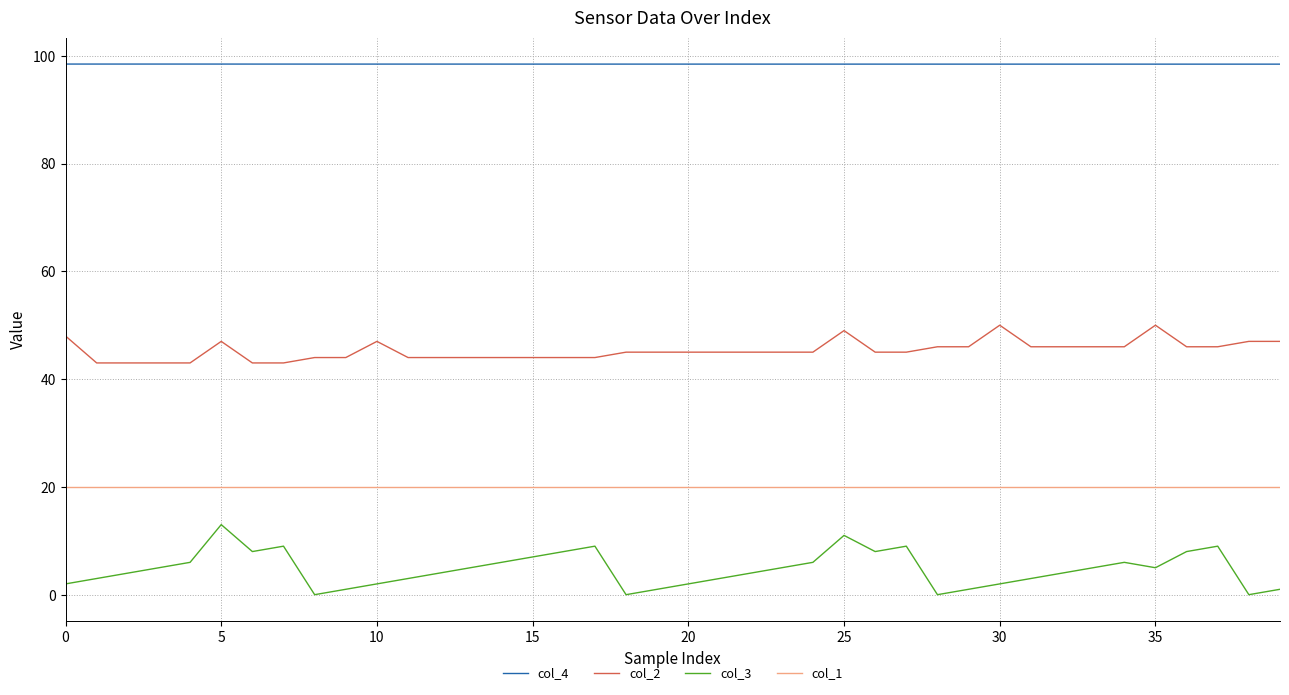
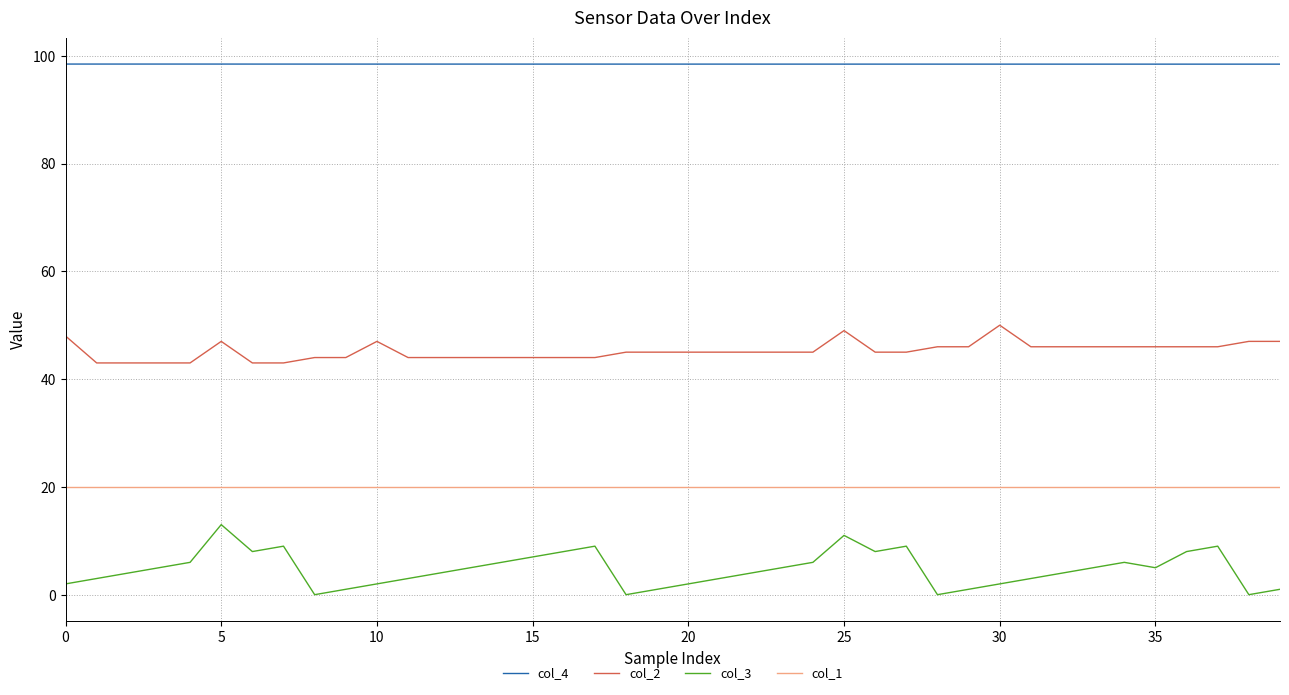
col_2, 35: 50 -> 46
